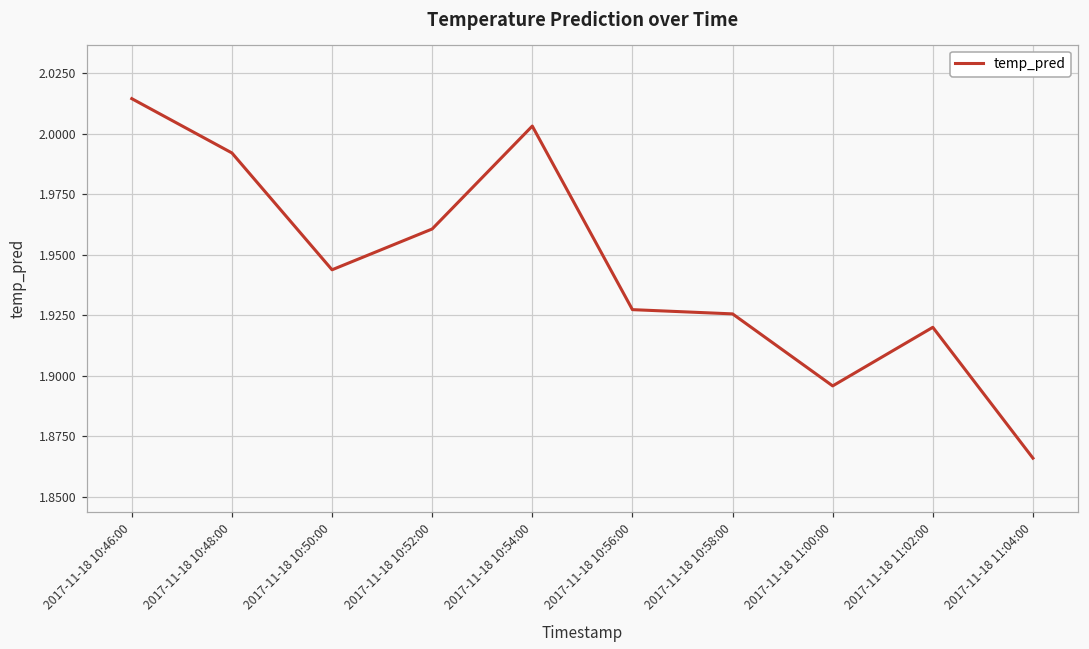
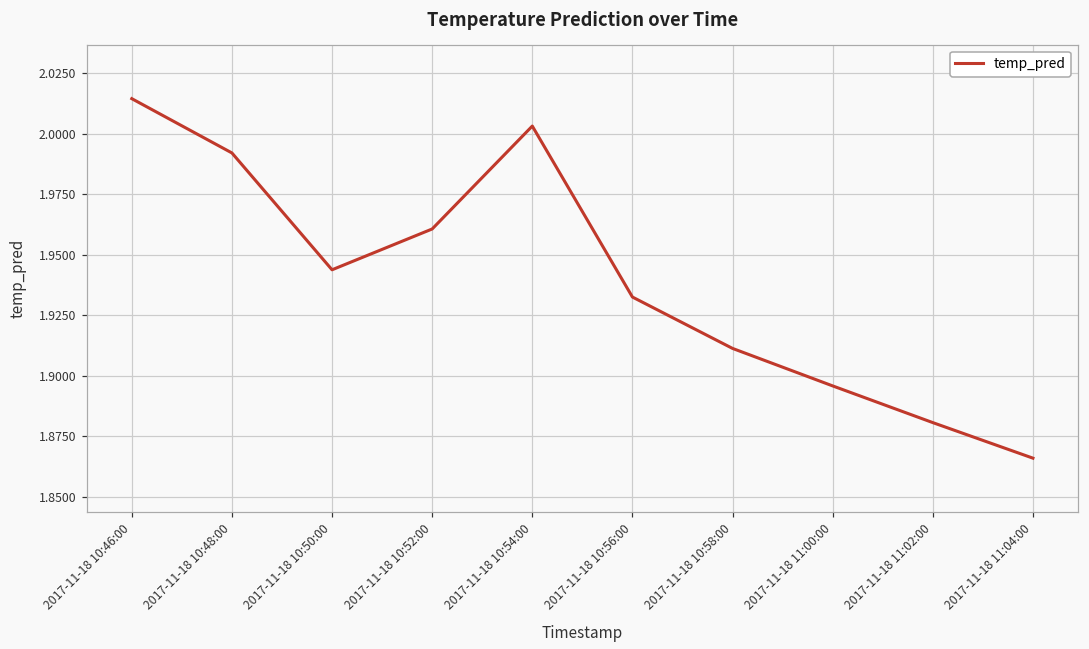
2017-11-18 10:56:00: 1.927 -> 1.933
2017-11-18 10:58:00: 1.926 -> 1.911
2017-11-18 11:02:00: 1.920 -> 1.881
